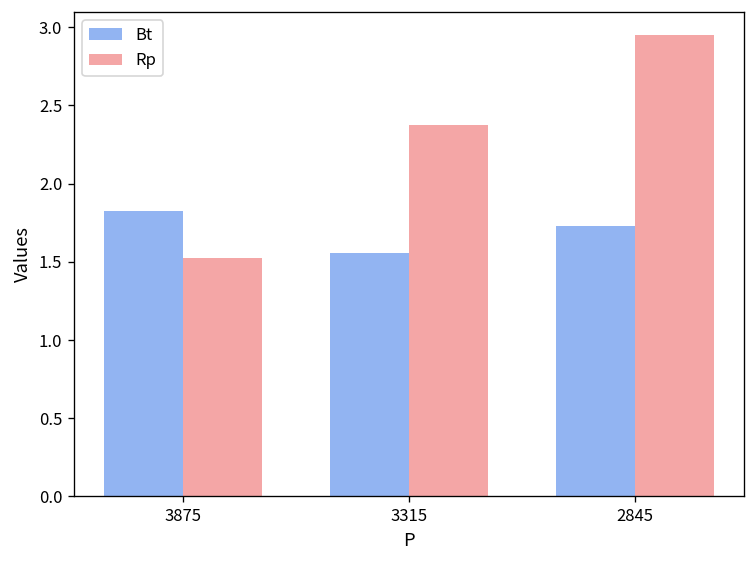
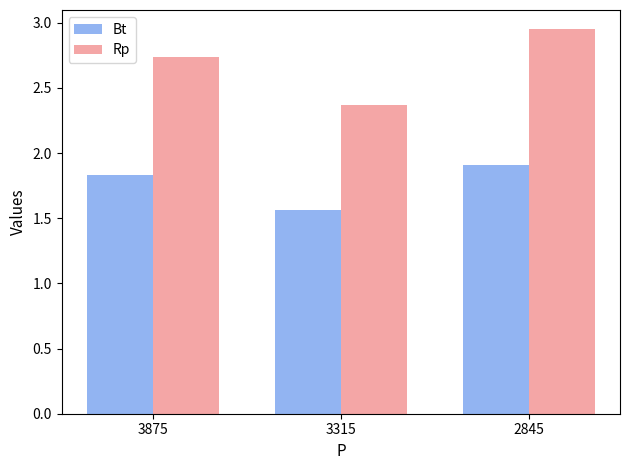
Rp, 3875: 1.53 -> 2.74
Bt, 2845: 1.73 -> 1.91
